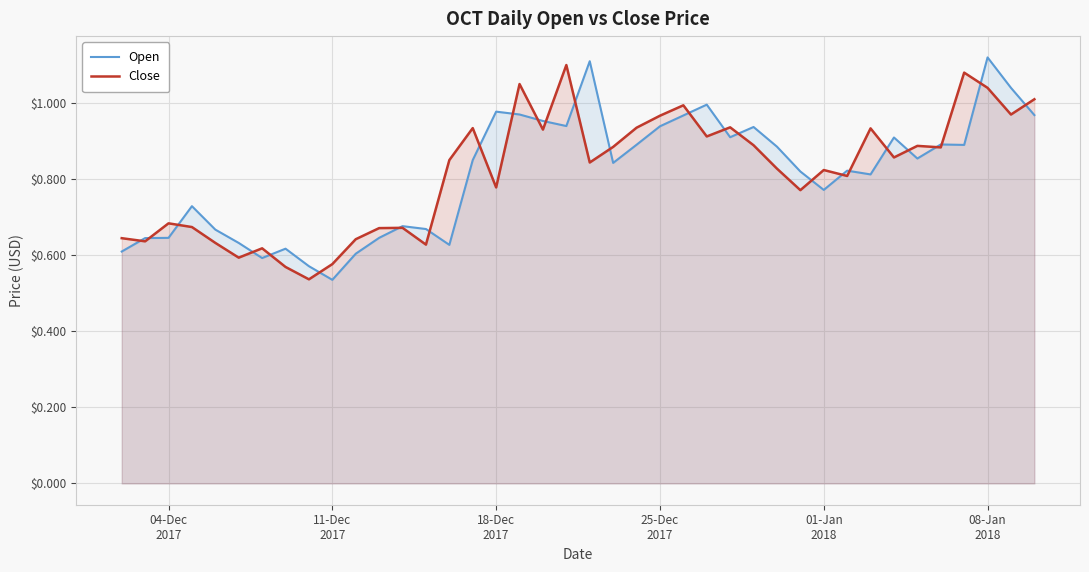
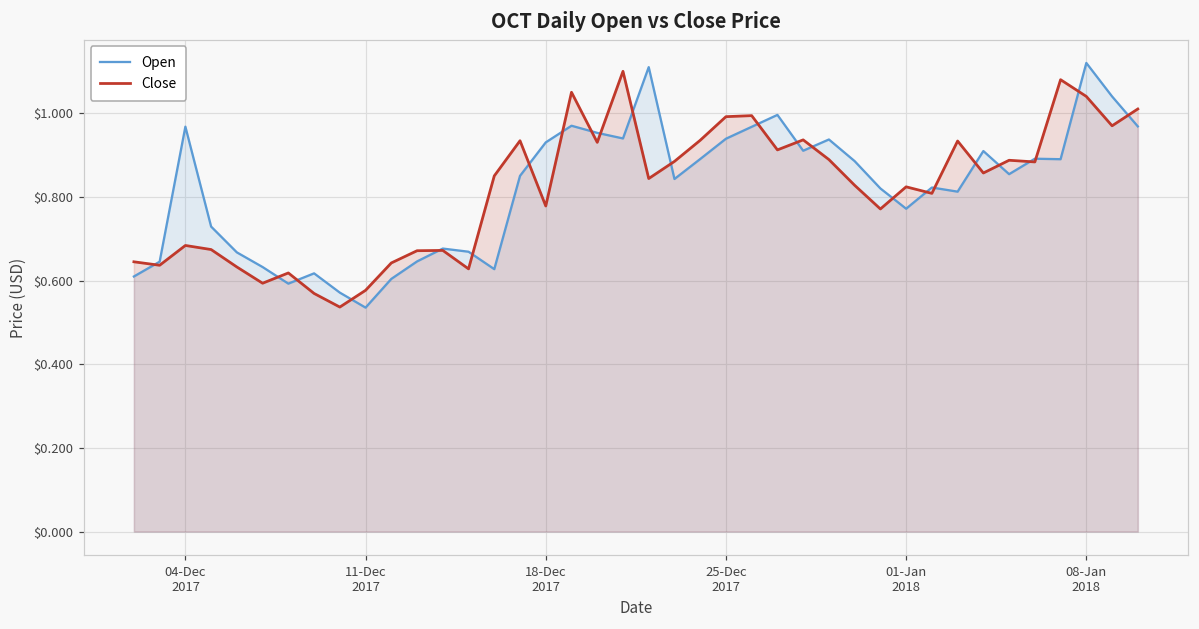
Open, 04-Dec 2017: $0.65 -> $0.97
Open, 18-Dec 2017: $0.98 -> $0.93
Close, 25-Dec 2017: $0.97 -> $0.99
